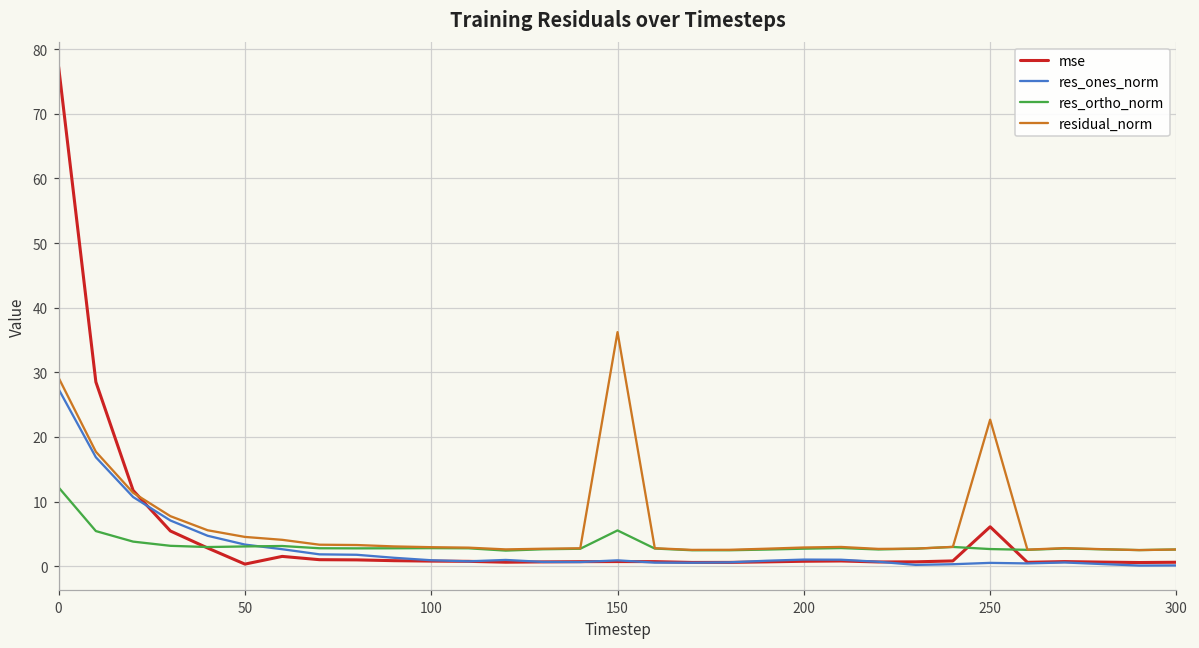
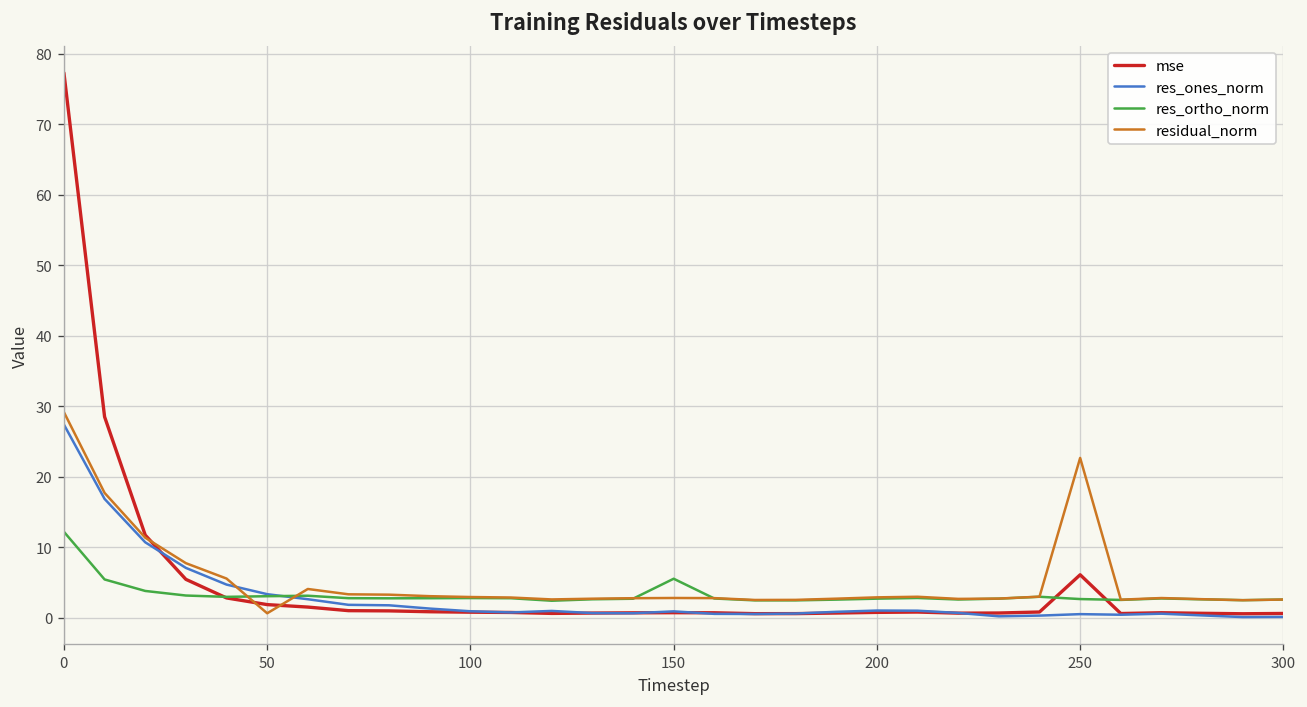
mse, 50: 0 -> 2
residual_norm, 50: 5 -> 1
residual_norm, 150: 36 -> 3
